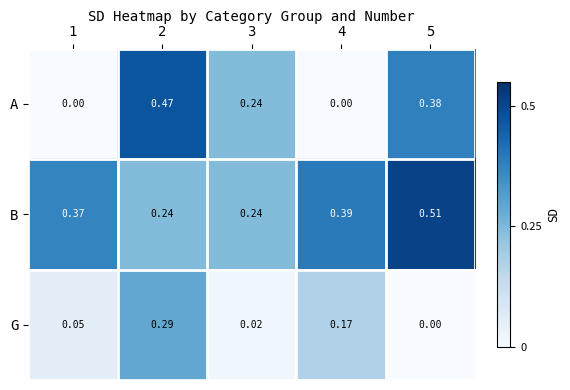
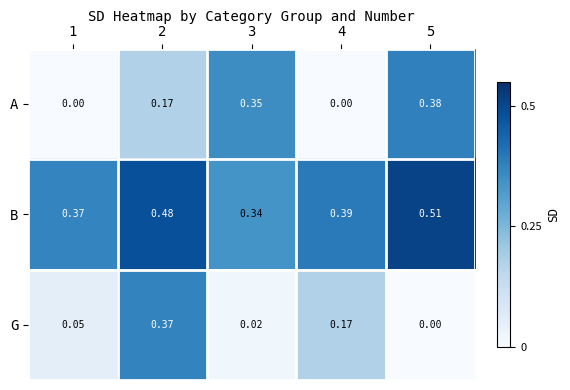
A, 2: 0.47 -> 0.17
A, 3: 0.24 -> 0.35
B, 2: 0.24 -> 0.48
B, 3: 0.24 -> 0.34
G, 2: 0.29 -> 0.37
